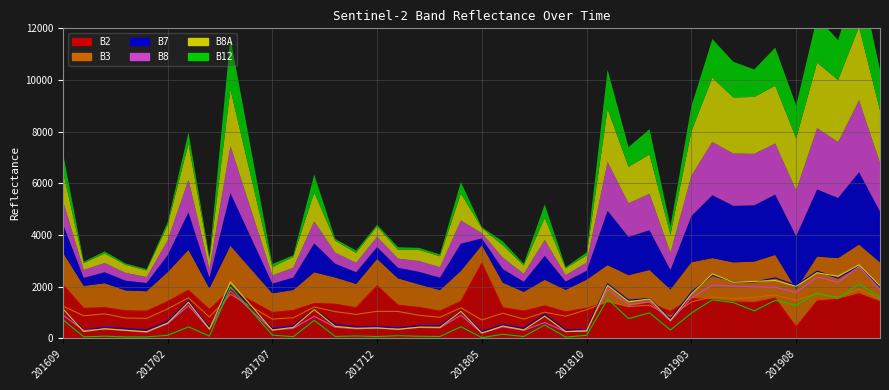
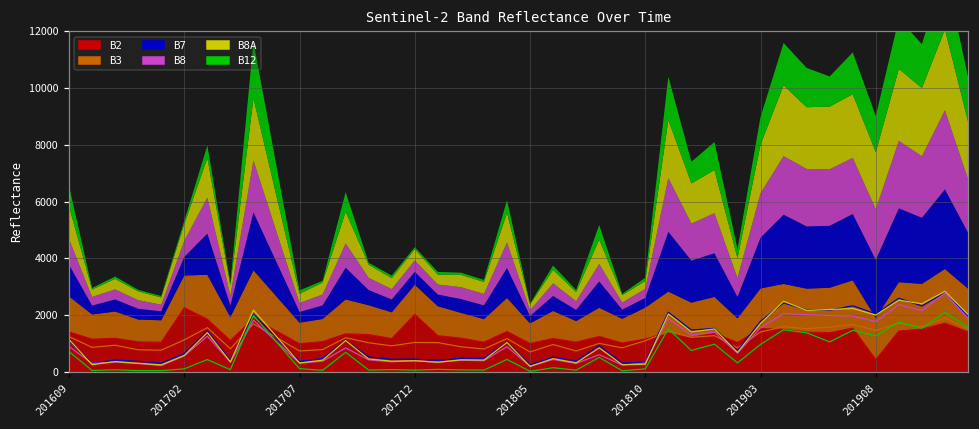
B2, 201609: 2100 -> 1400
B2, 201702: 1400 -> 2300
B2, 201805: 2900 -> 1000
